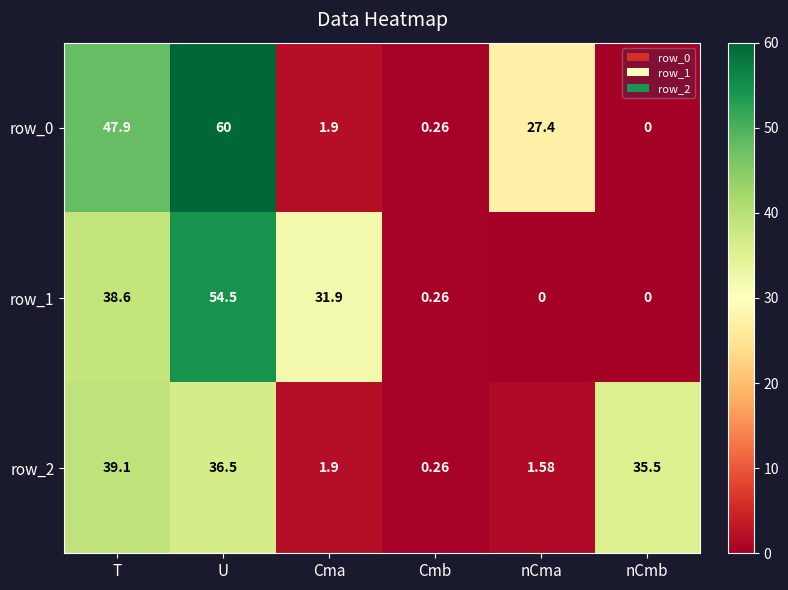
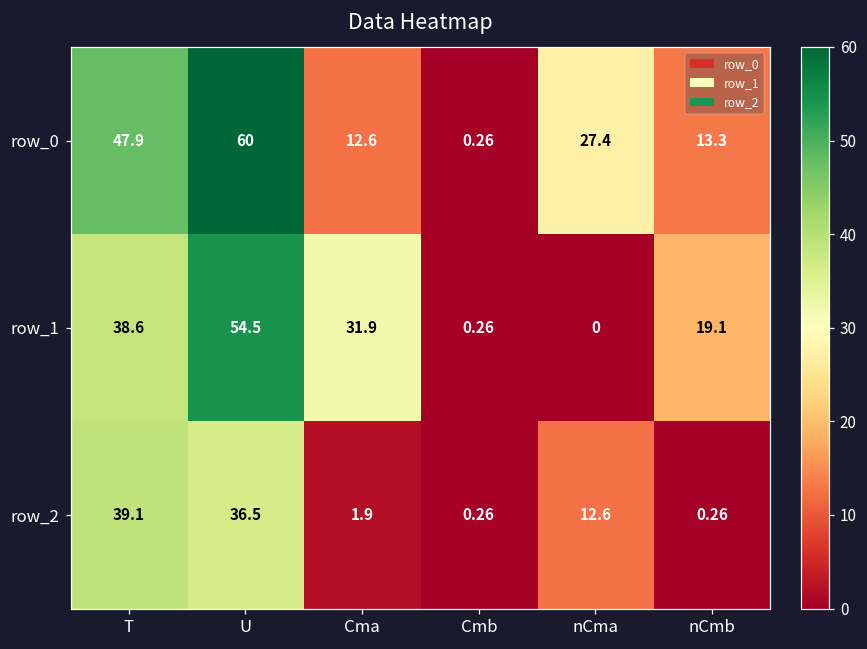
row_0, Cma: 1.9 -> 12.6
row_0, nCmb: 0 -> 13.3
row_1, nCmb: 0 -> 19.1
row_2, nCma: 1.58 -> 12.6
row_2, nCmb: 35.5 -> 0.26
